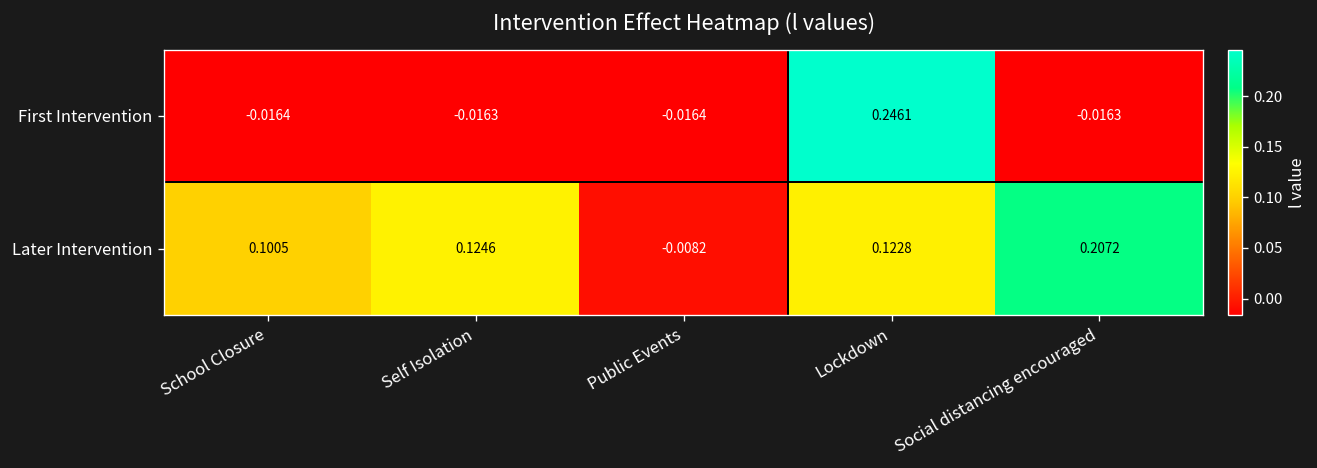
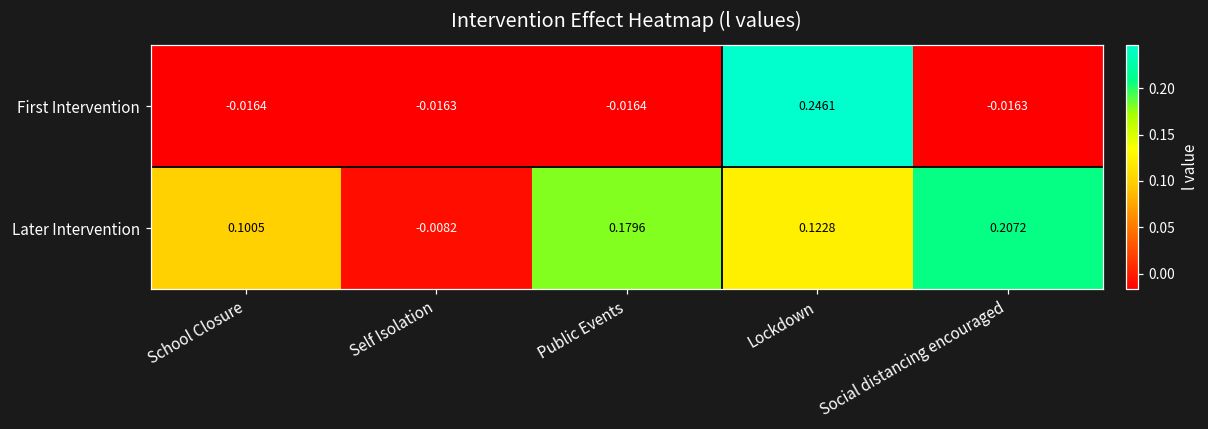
Later Intervention, Self Isolation: 0.1246 -> -0.0082
Later Intervention, Public Events: -0.0082 -> 0.1796
